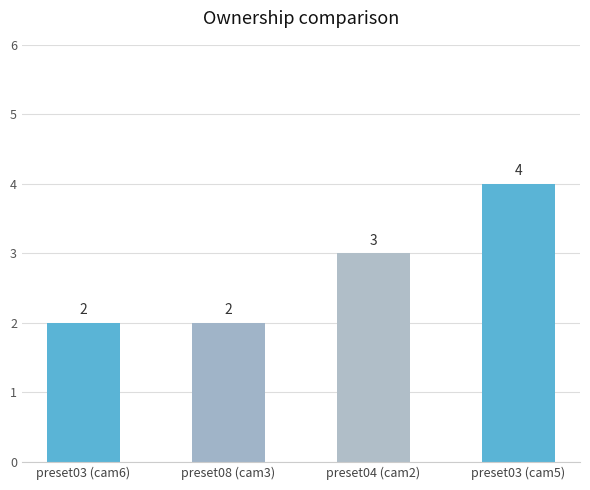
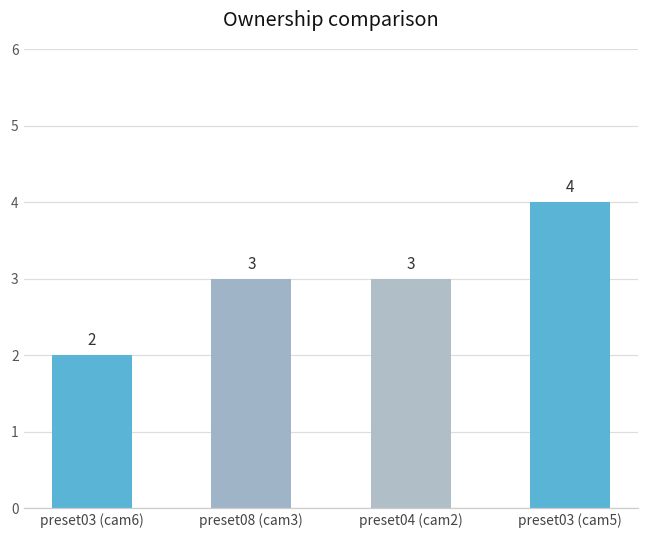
preset08 (cam3): 2 -> 3
